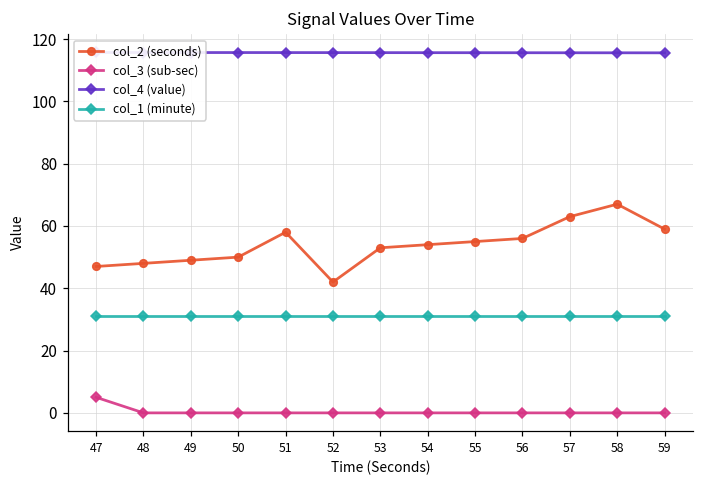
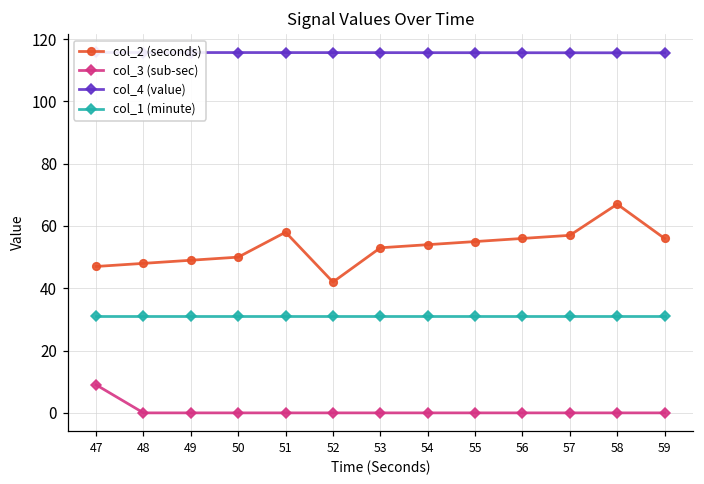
col_3 (sub-sec), 47: 5 -> 9
col_2 (seconds), 57: 63 -> 57
col_2 (seconds), 59: 59 -> 56
